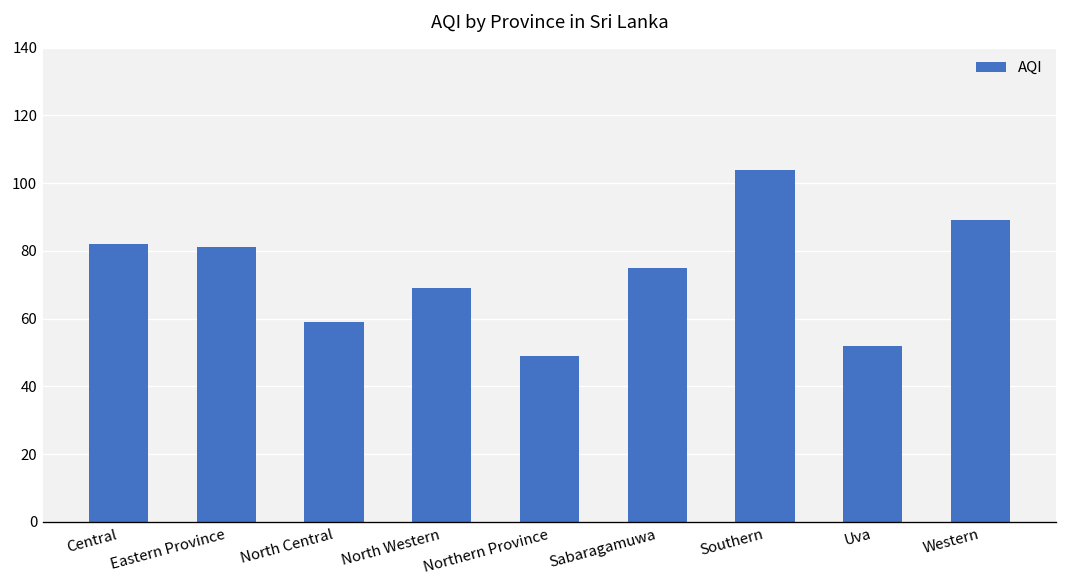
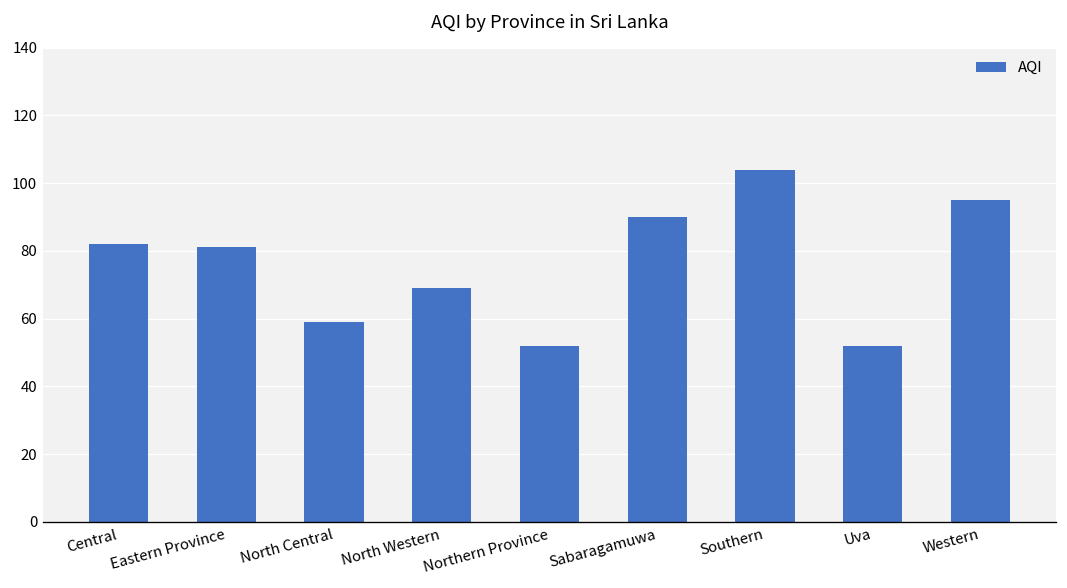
Northern Province: 49 -> 52
Sabaragamuwa: 75 -> 90
Western: 89 -> 95
